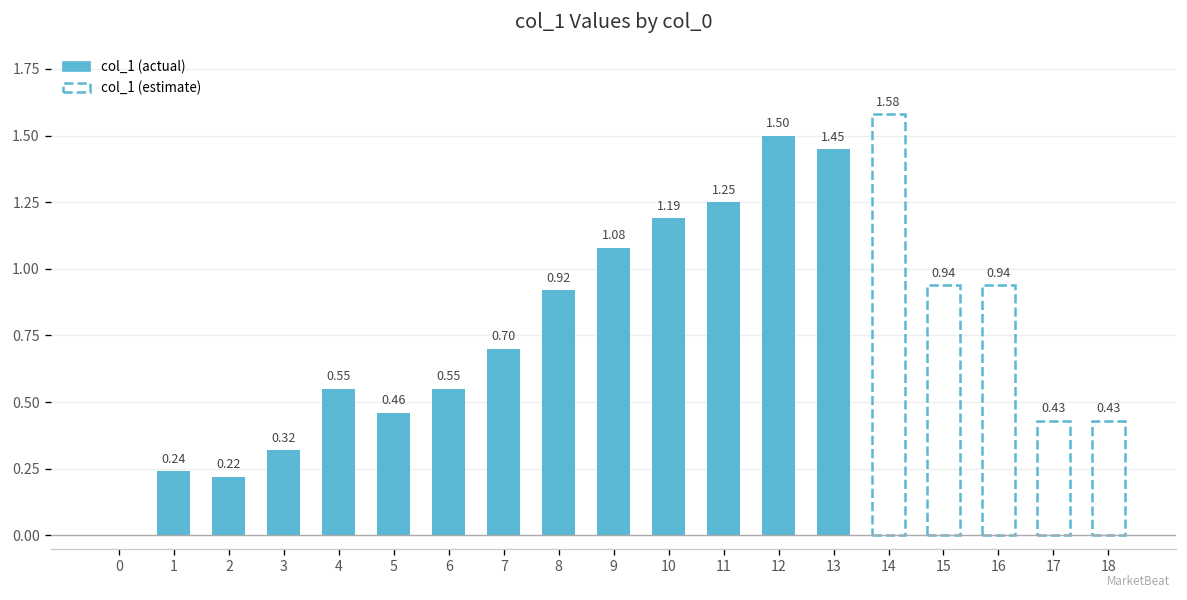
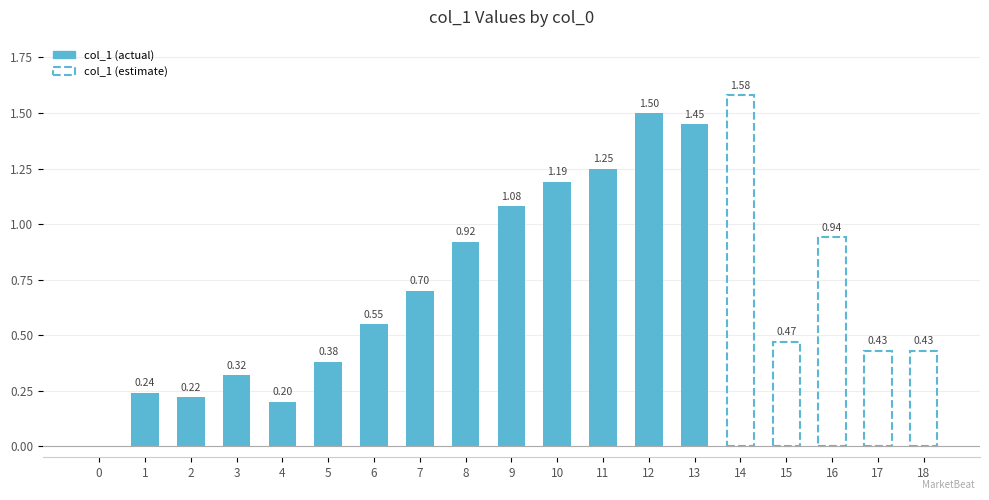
4: 0.55 -> 0.20
5: 0.46 -> 0.38
15: 0.94 -> 0.47
